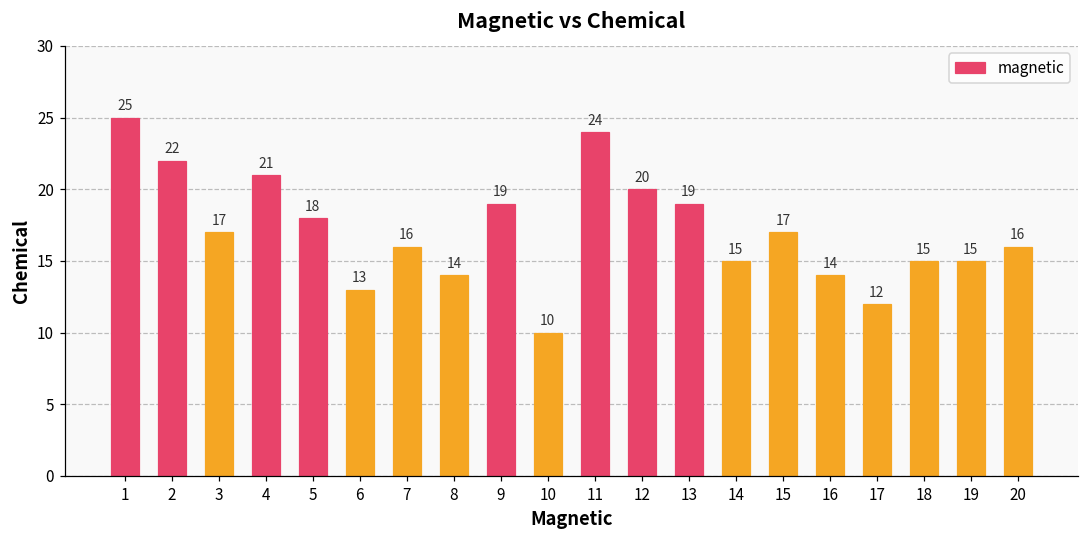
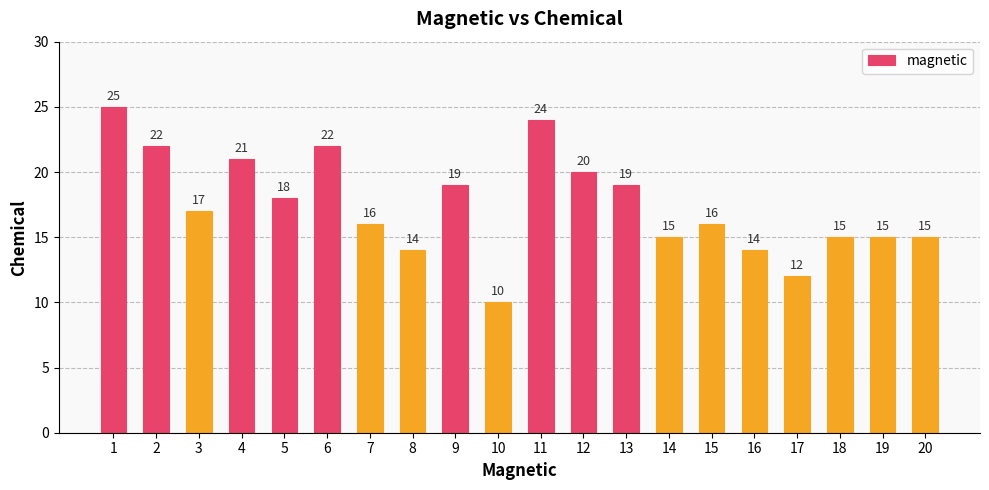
6: 13 -> 22
15: 17 -> 16
20: 16 -> 15
